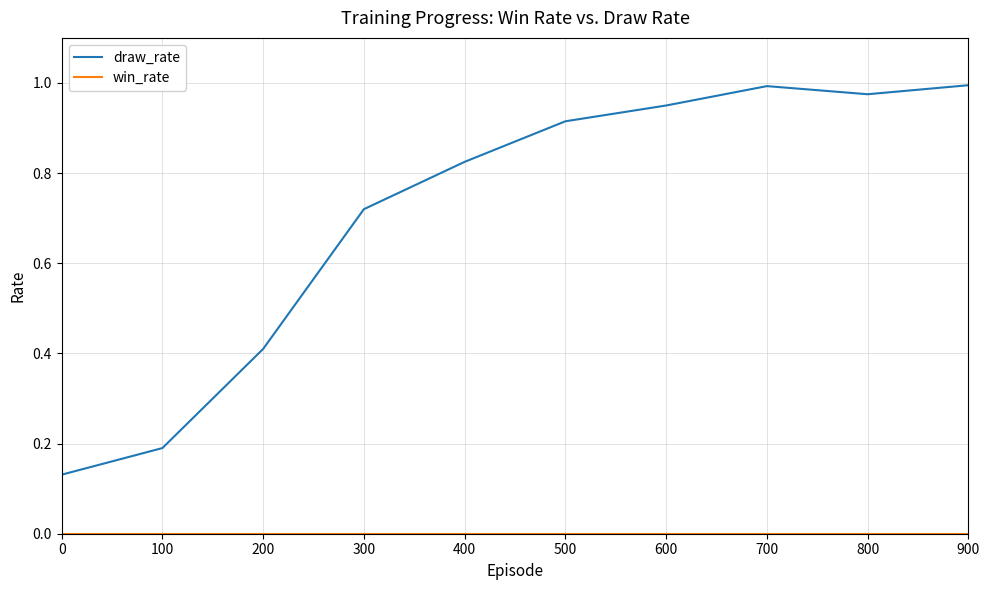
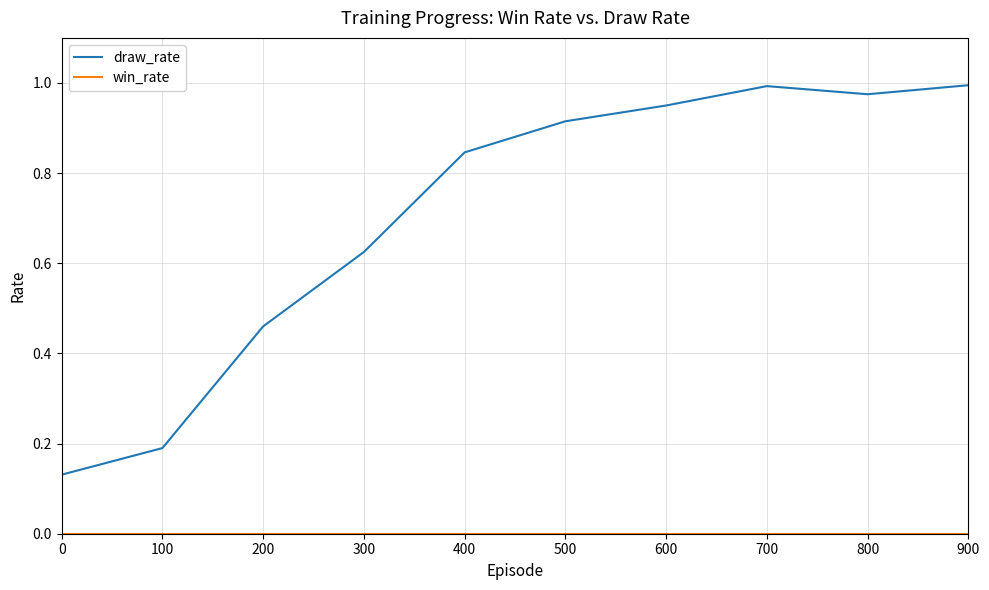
draw_rate, 200: 0.41 -> 0.46
draw_rate, 300: 0.72 -> 0.63
draw_rate, 400: 0.83 -> 0.85
